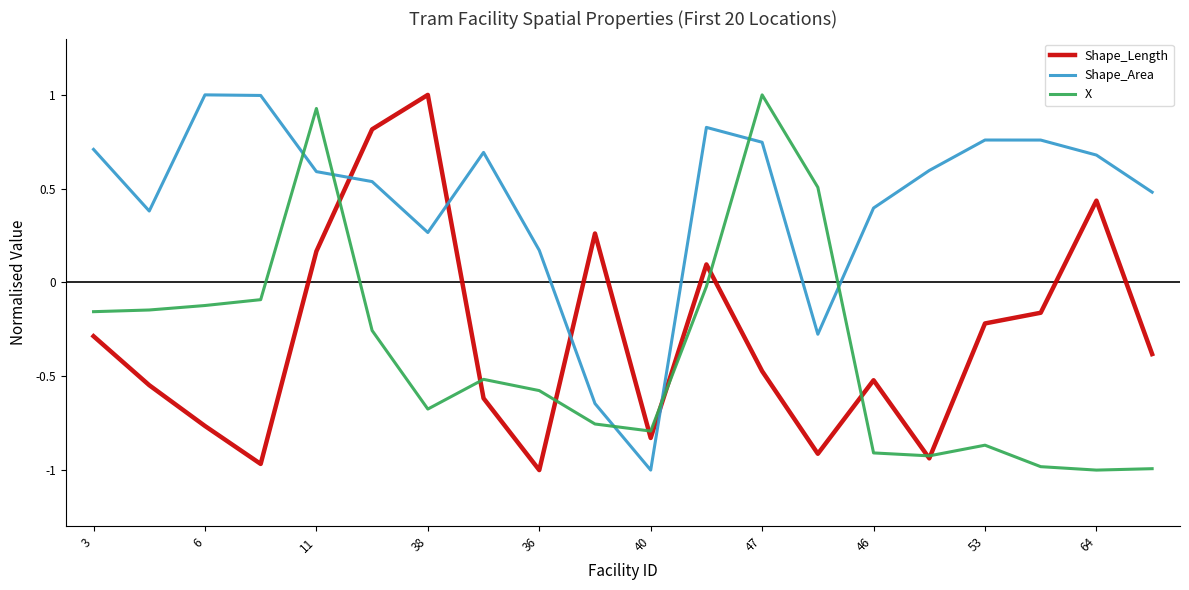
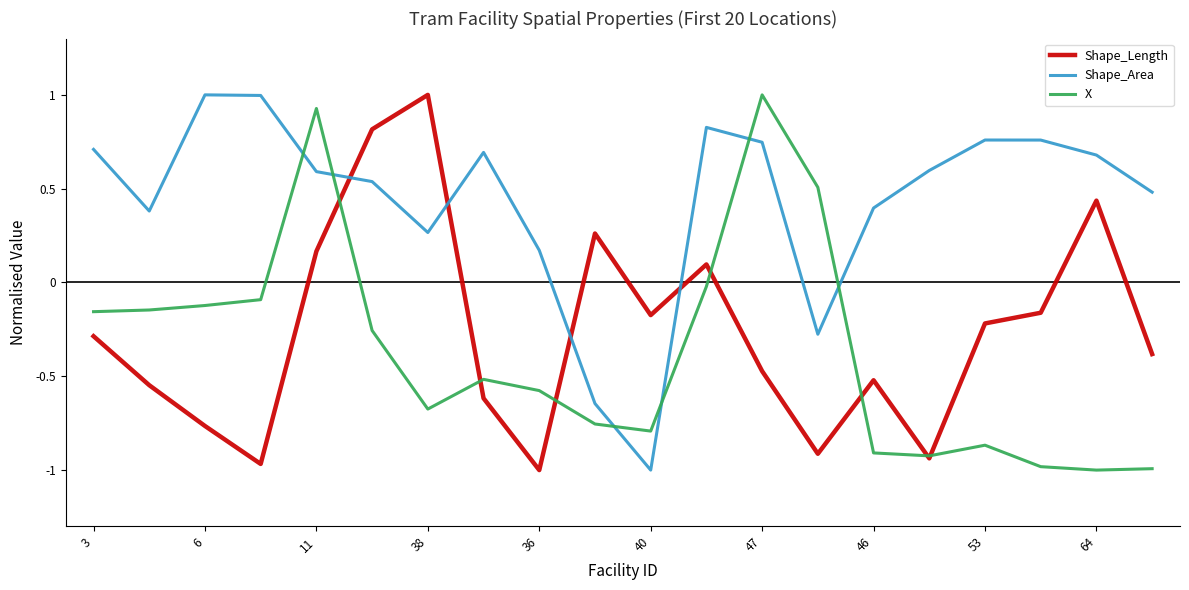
Shape_Length, 40: -0.83 -> -0.17
